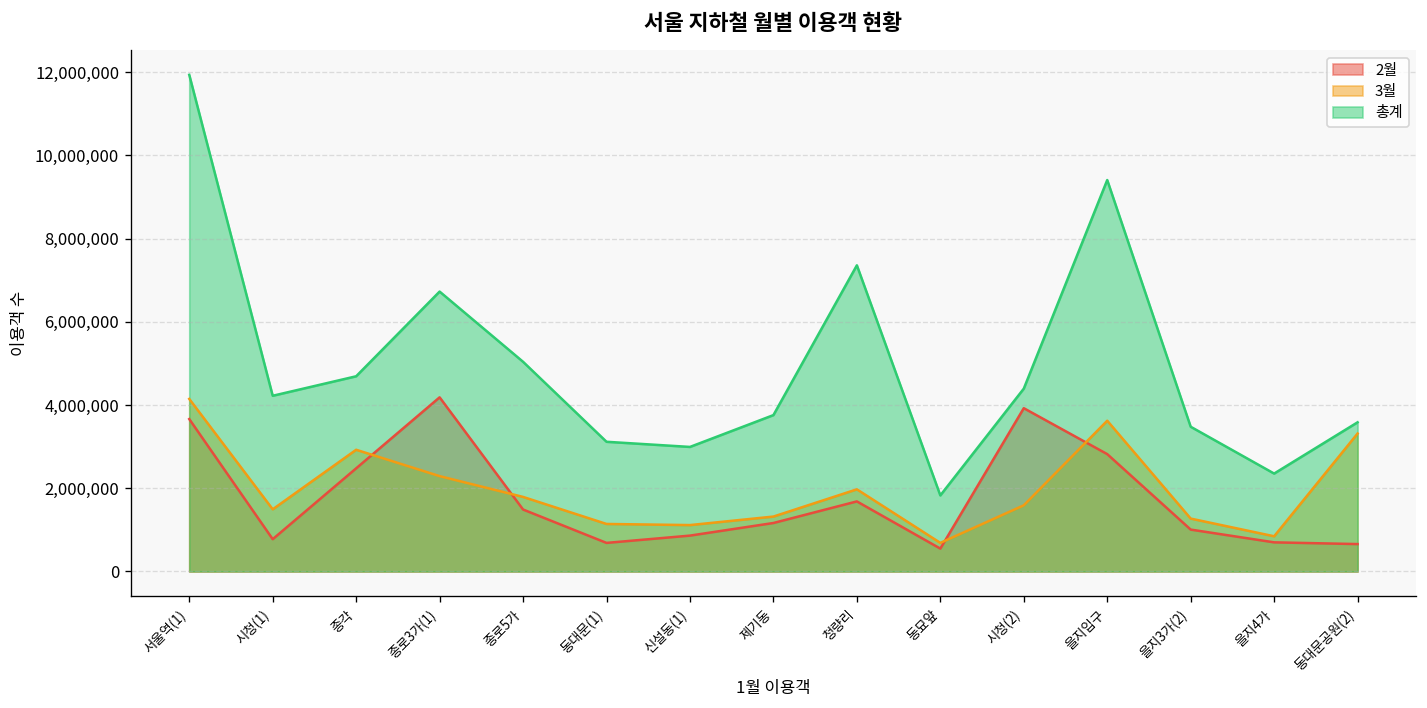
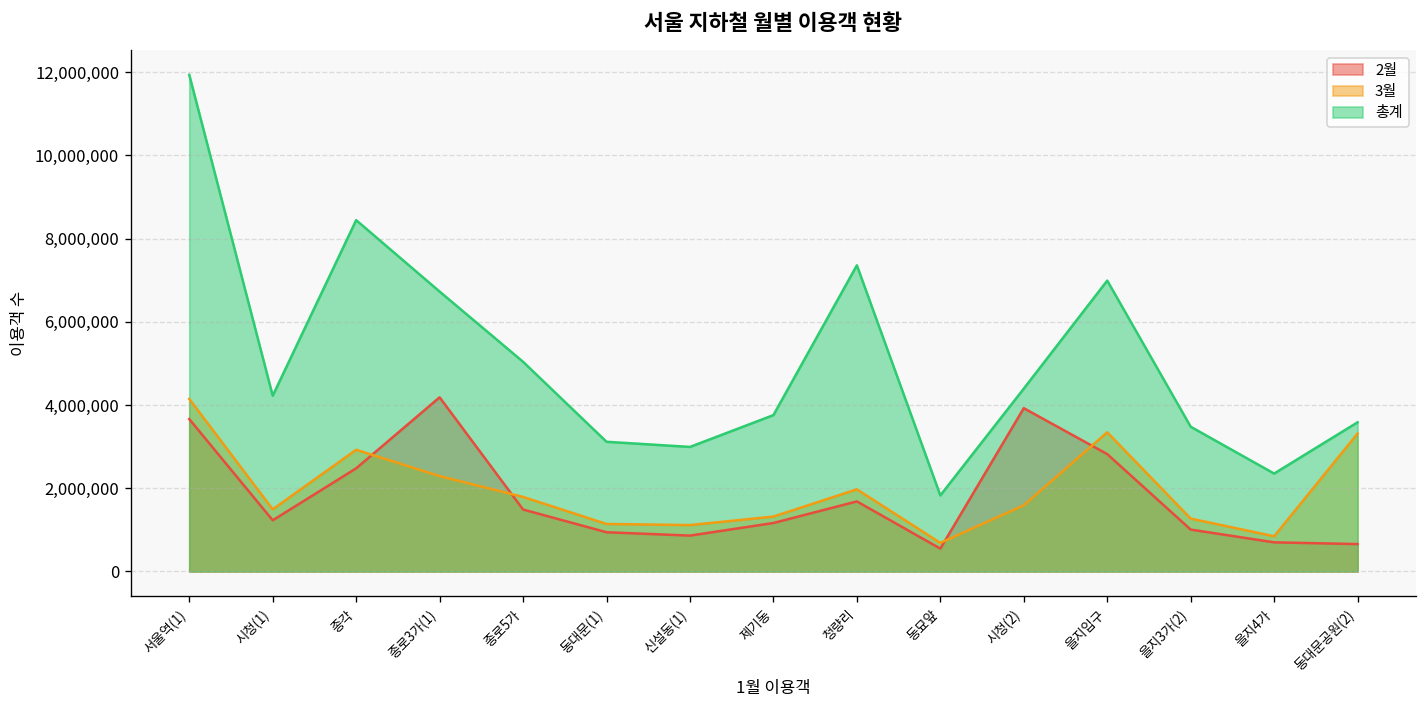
2월, 시청(1): 800,000 -> 1,200,000
총계, 종각: 4,700,000 -> 8,400,000
2월, 동대문(1): 700,000 -> 900,000
3월, 을지입구: 3,600,000 -> 3,300,000
총계, 을지입구: 9,400,000 -> 7,000,000
